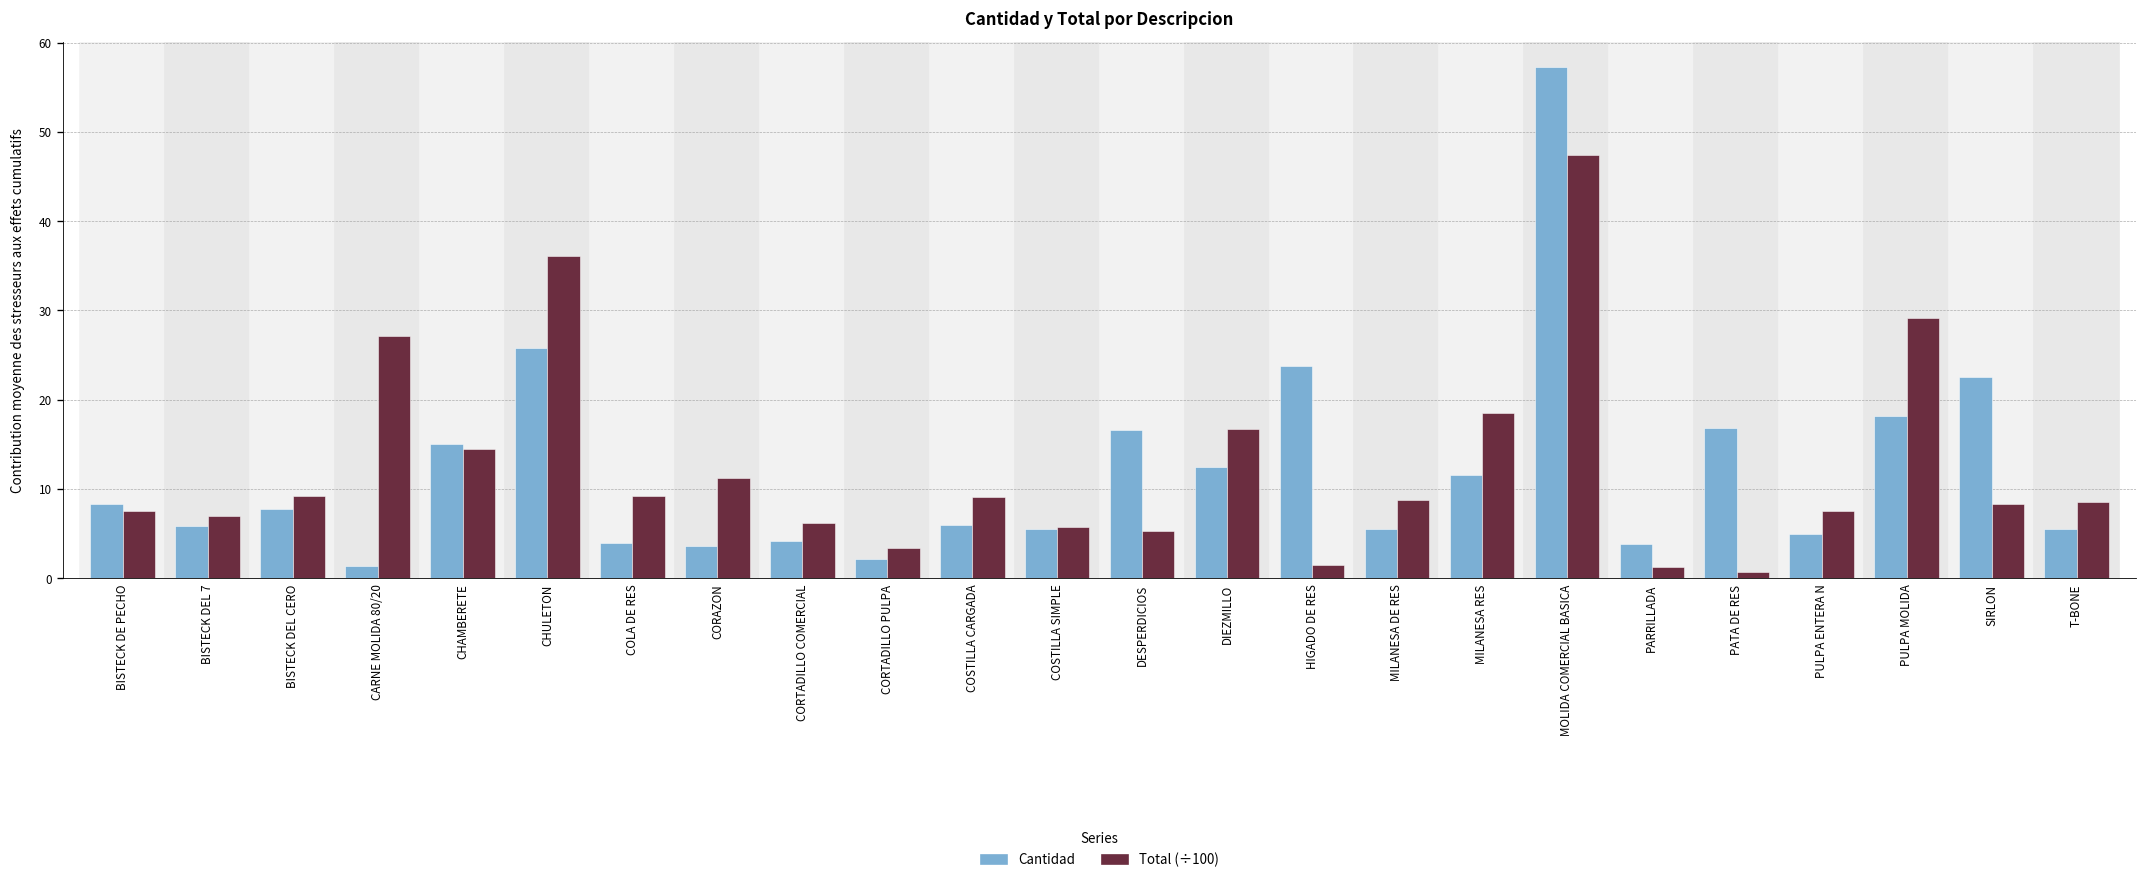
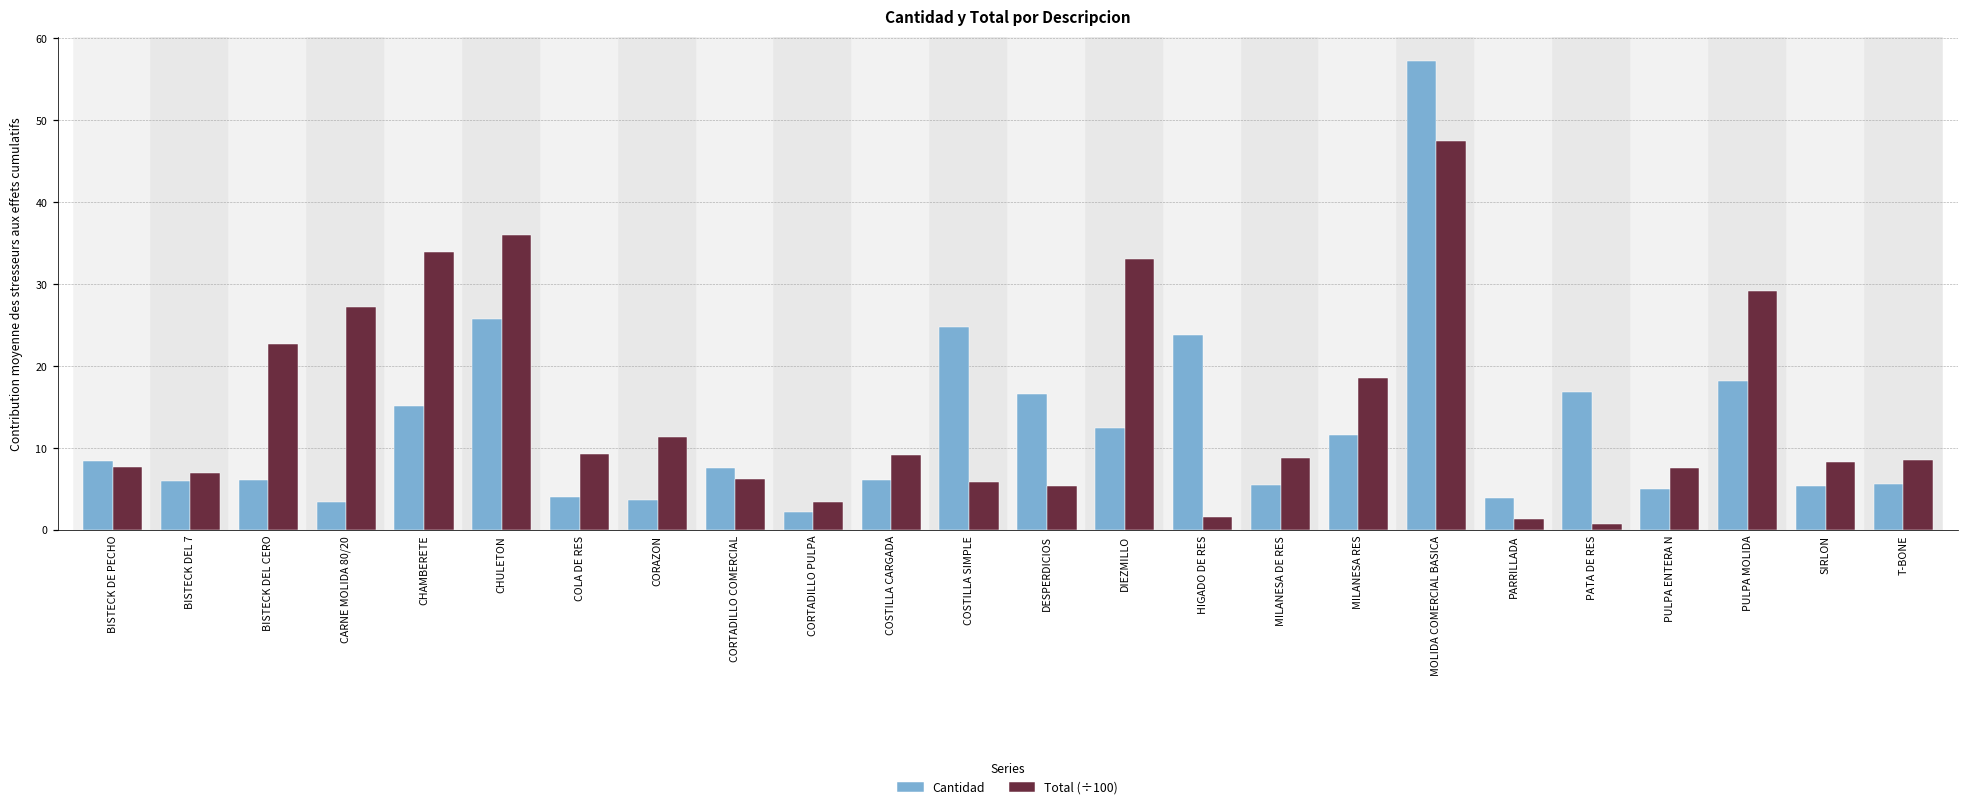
Cantidad, BISTECK DEL CERO: 8 -> 6
Total (÷100), BISTECK DEL CERO: 9 -> 23
Cantidad, CARNE MOLIDA 80/20: 1 -> 3
Total (÷100), CHAMBERETE: 14 -> 34
Cantidad, CORTADILLO COMERCIAL: 4 -> 8
Cantidad, COSTILLA SIMPLE: 5 -> 25
Total (÷100), DIEZMILLO: 17 -> 33
Cantidad, SIRLON: 23 -> 5
